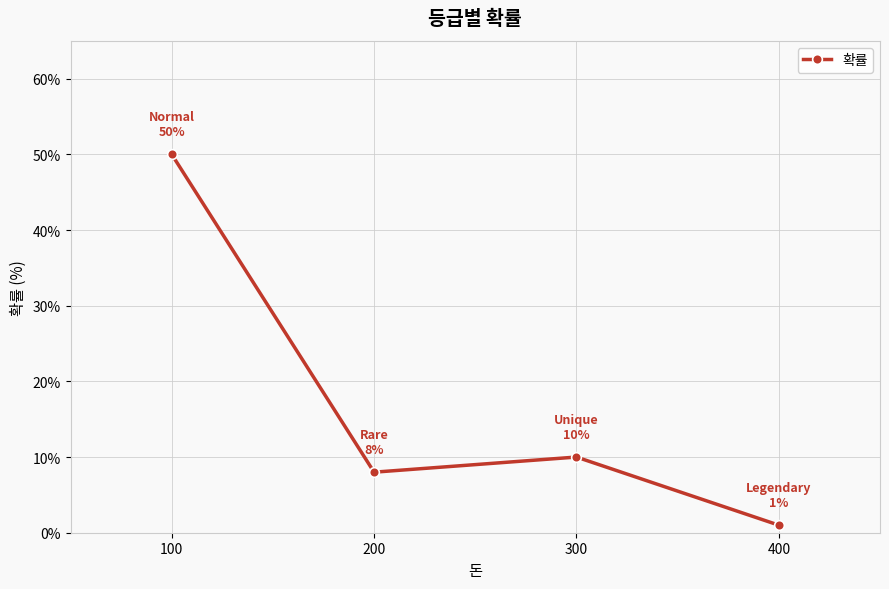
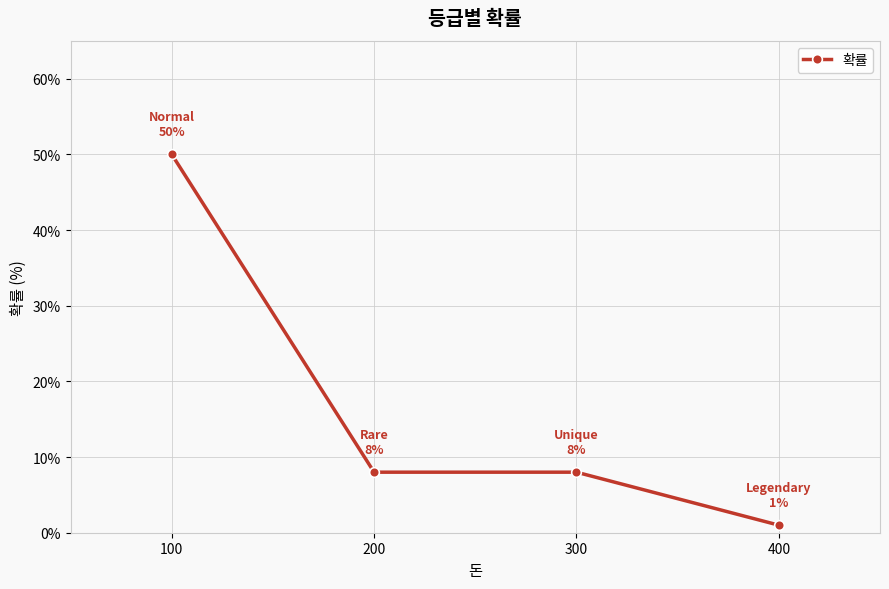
300: 10% -> 8%
